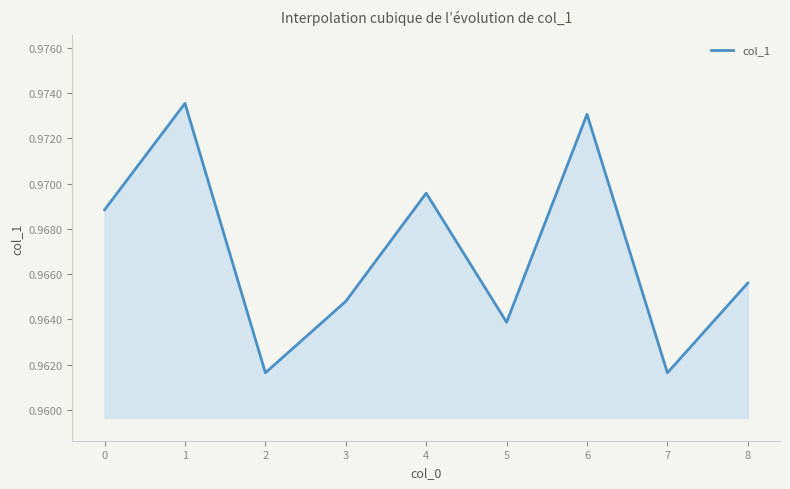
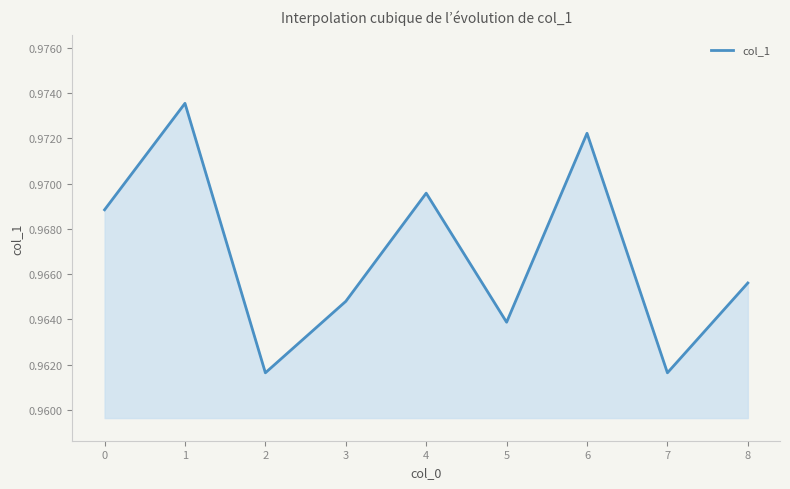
6: 0.9731 -> 0.9722
